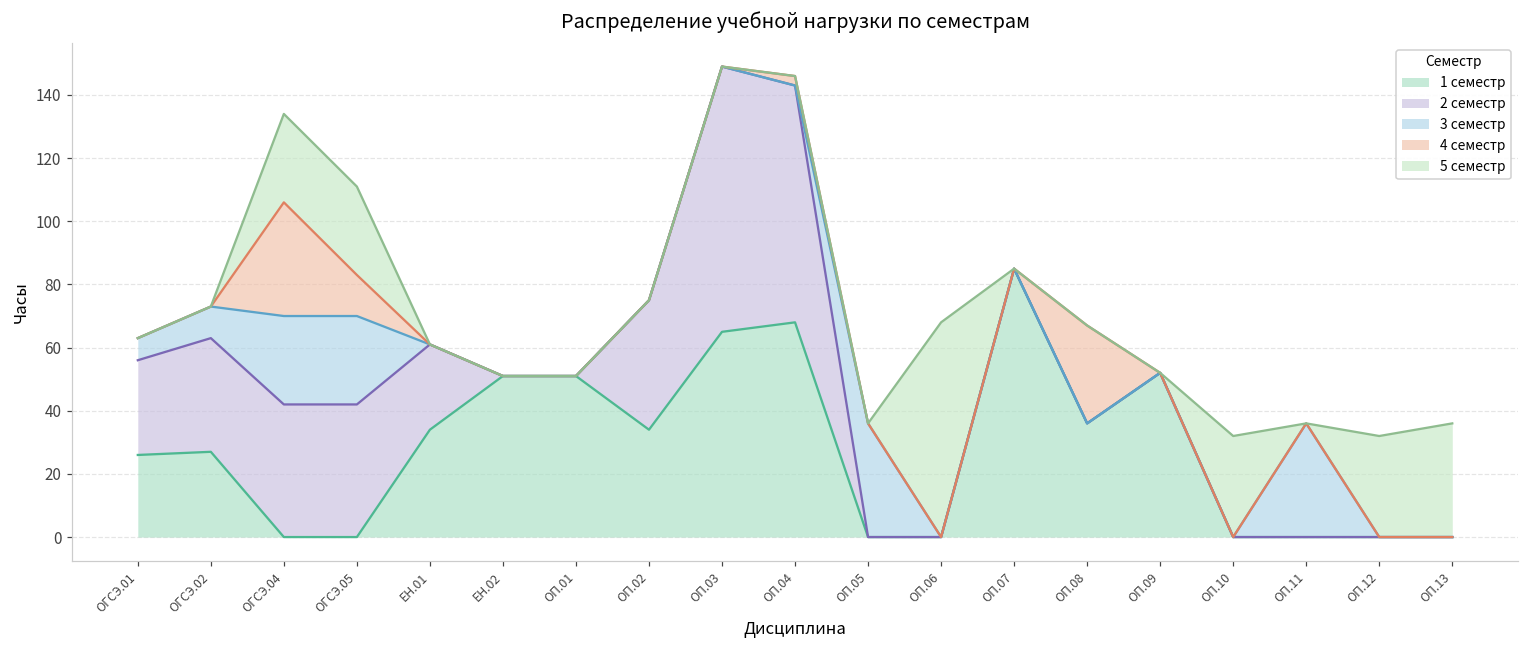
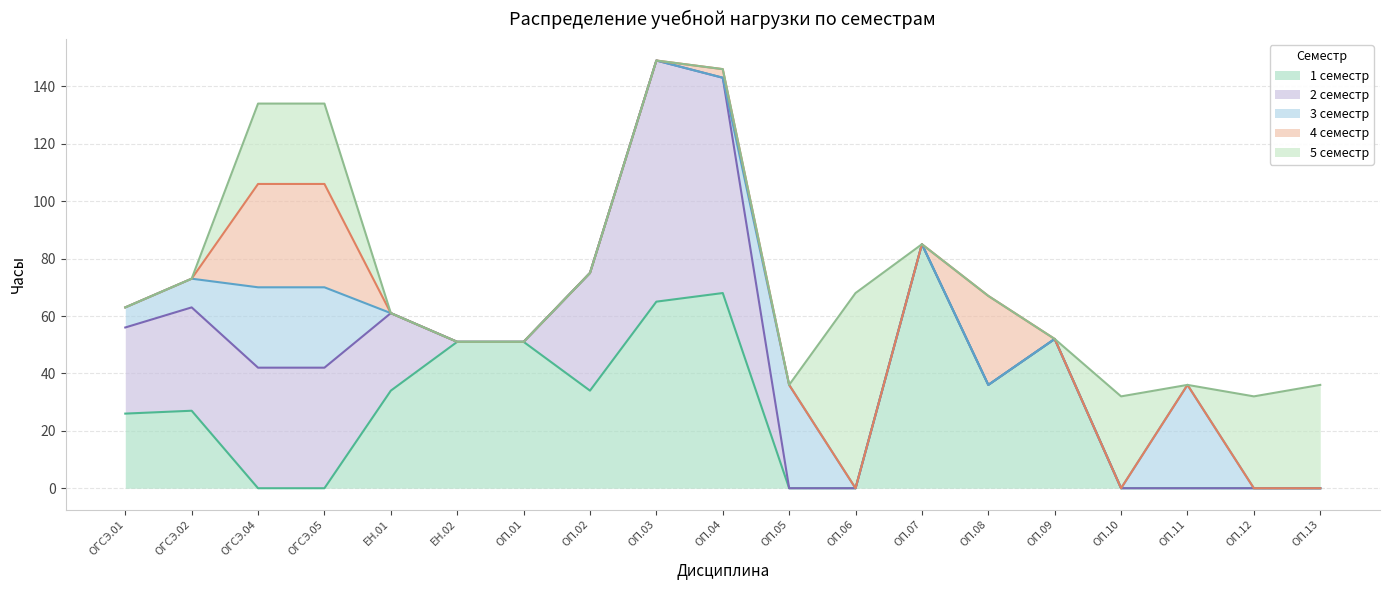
4 семестр, ОГСЭ.05: 13 -> 36
